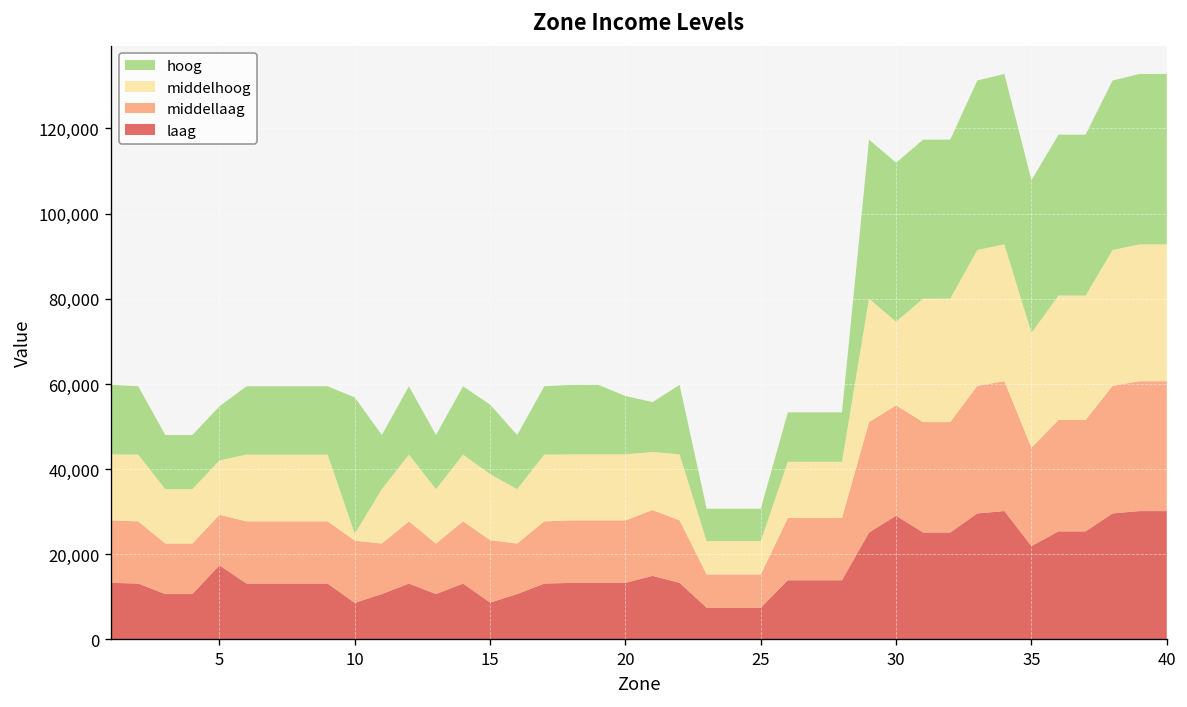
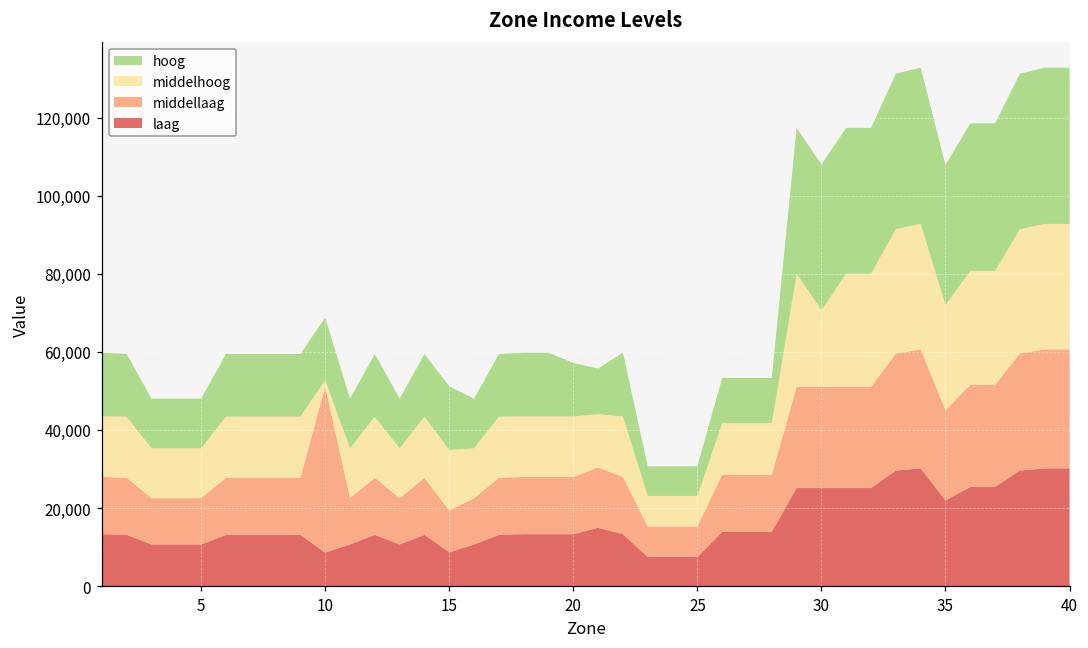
laag, 5: 17,000 -> 11,000
middellaag, 10: 15,000 -> 43,000
hoog, 10: 32,000 -> 16,000
middellaag, 15: 15,000 -> 11,000
laag, 30: 29,000 -> 25,000
